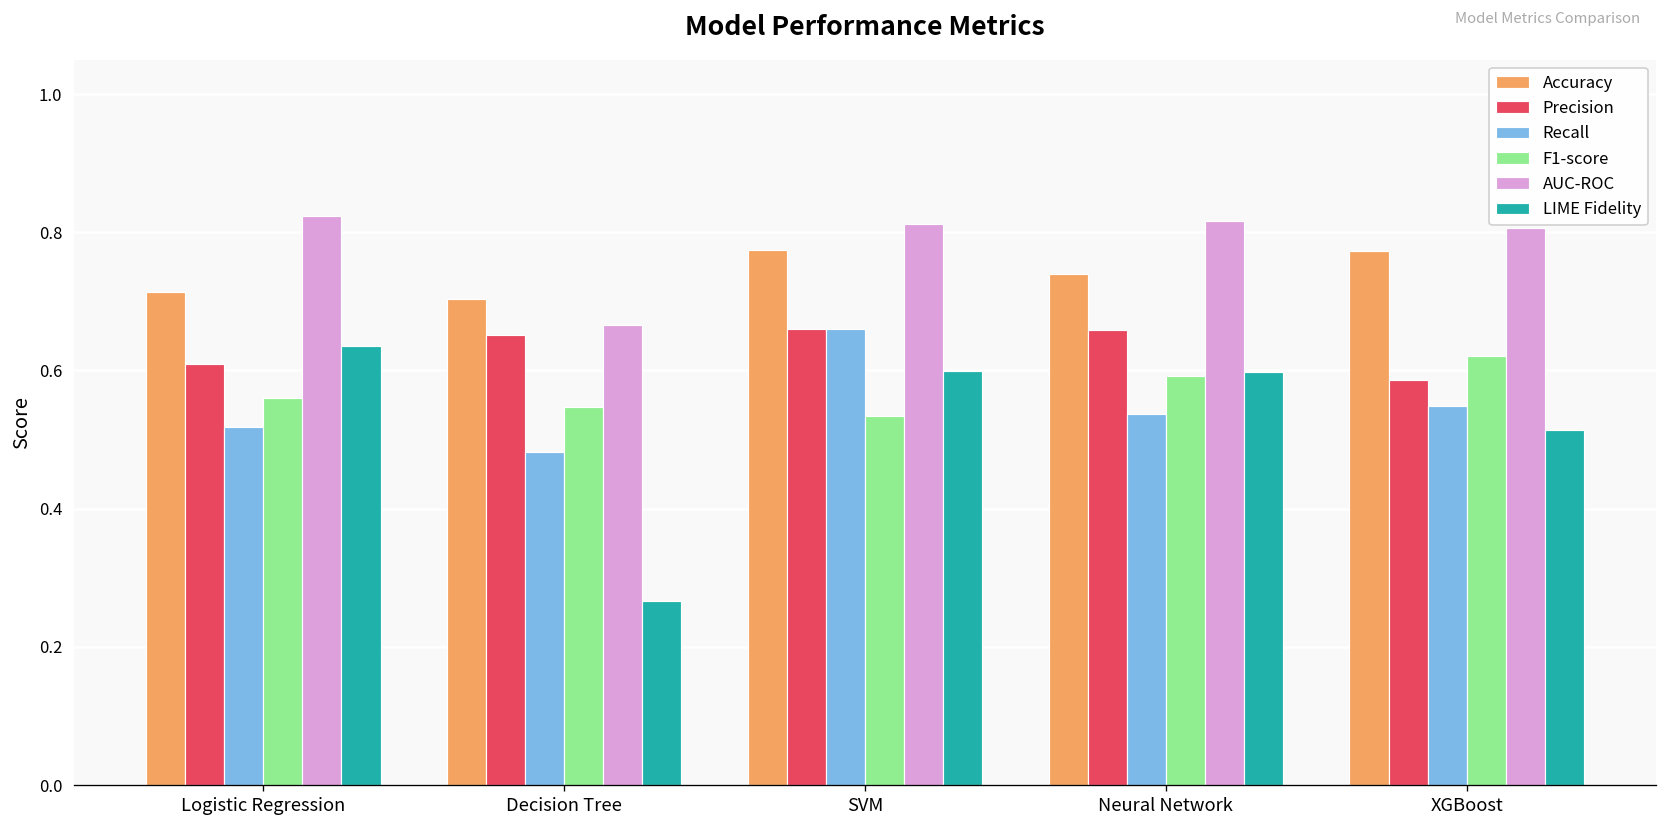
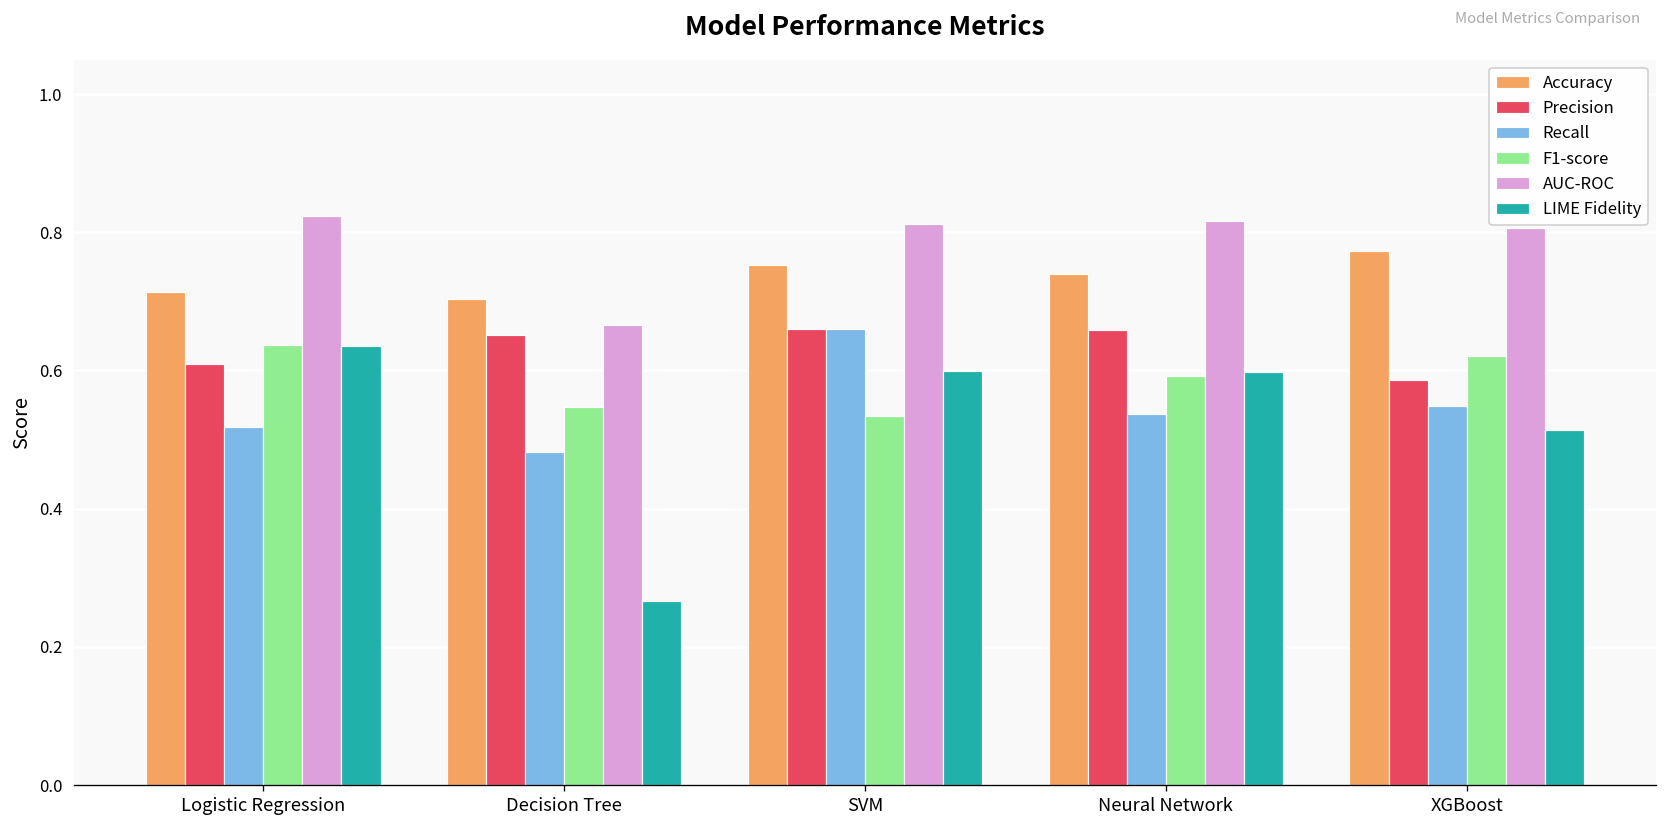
F1-score, Logistic Regression: 0.56 -> 0.64
Accuracy, SVM: 0.77 -> 0.75
